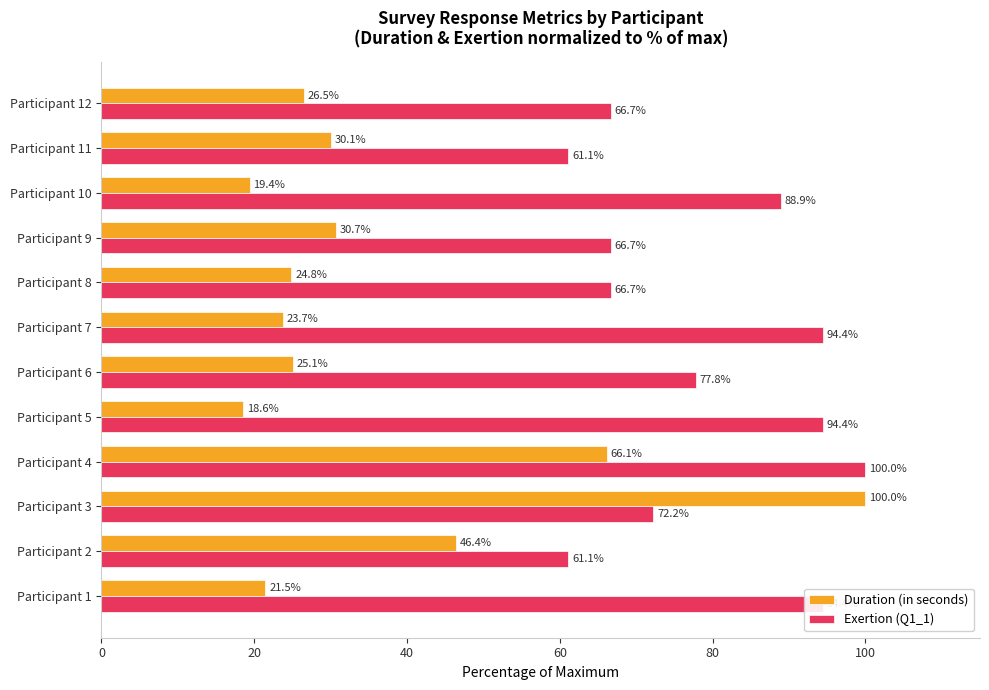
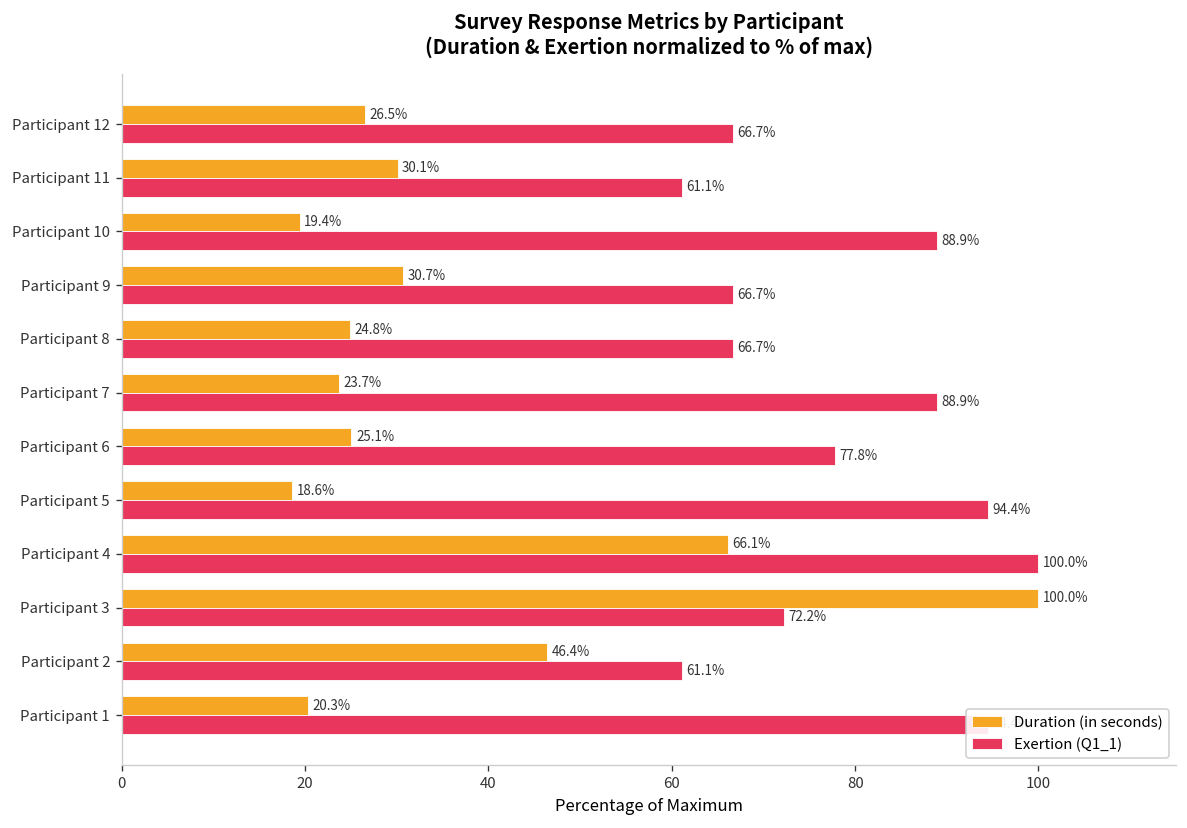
Exertion (Q1_1), Participant 7: 94.4% -> 88.9%
Duration (in seconds), Participant 1: 21.5% -> 20.3%
